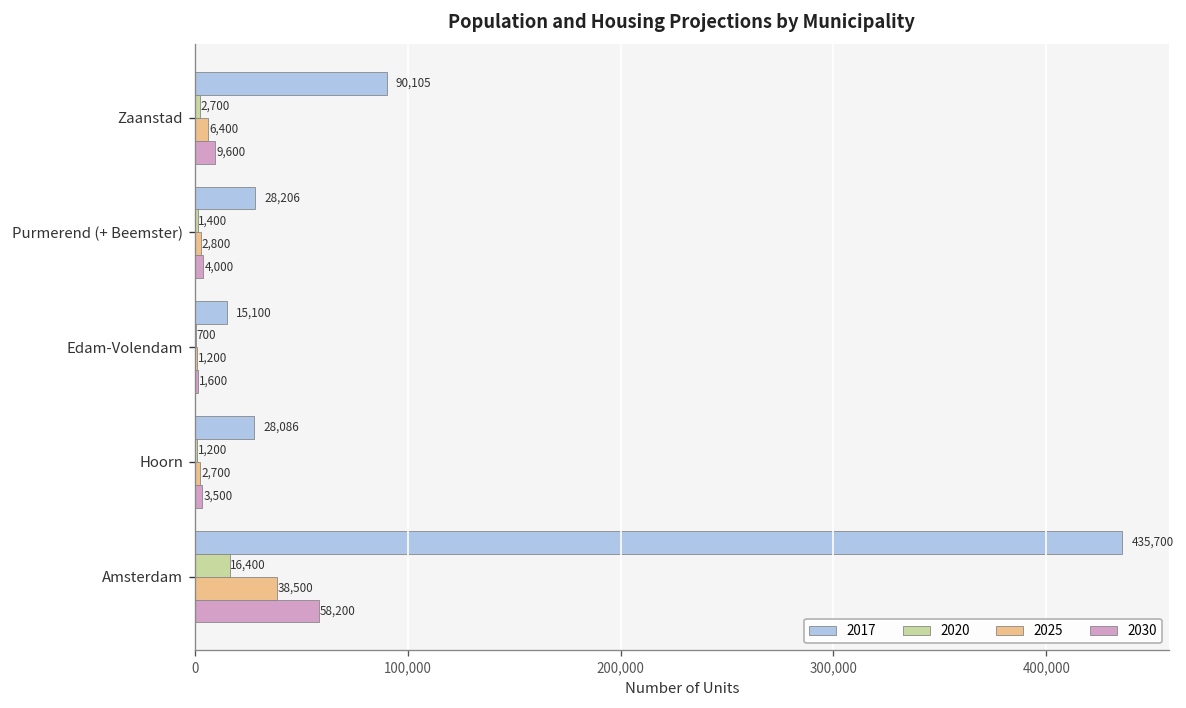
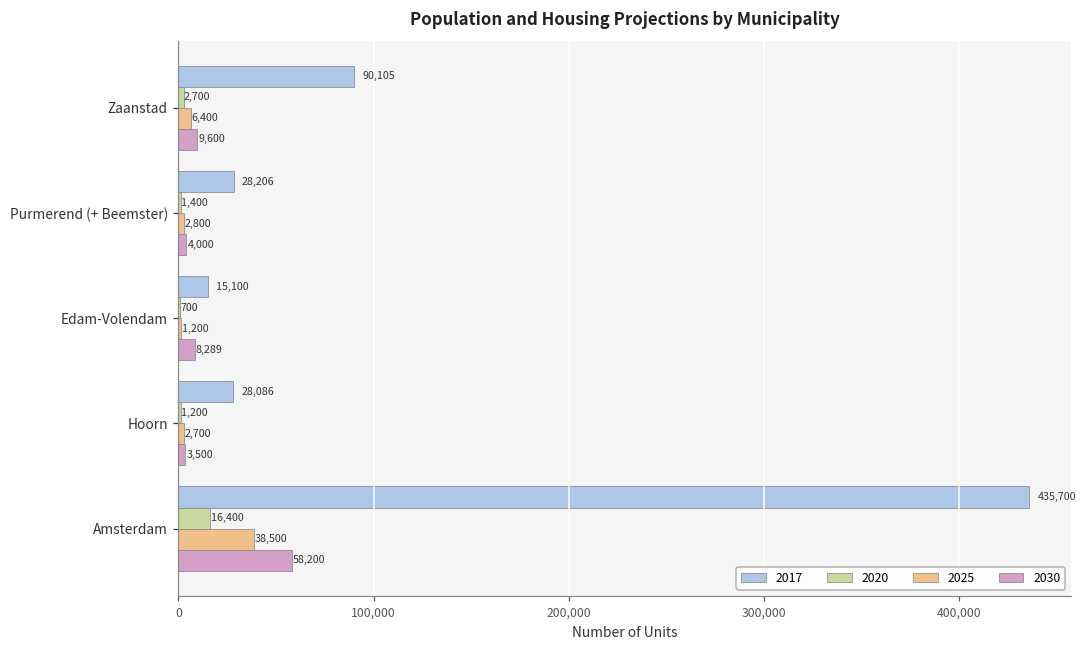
2030, Edam-Volendam: 1,600 -> 8,289
